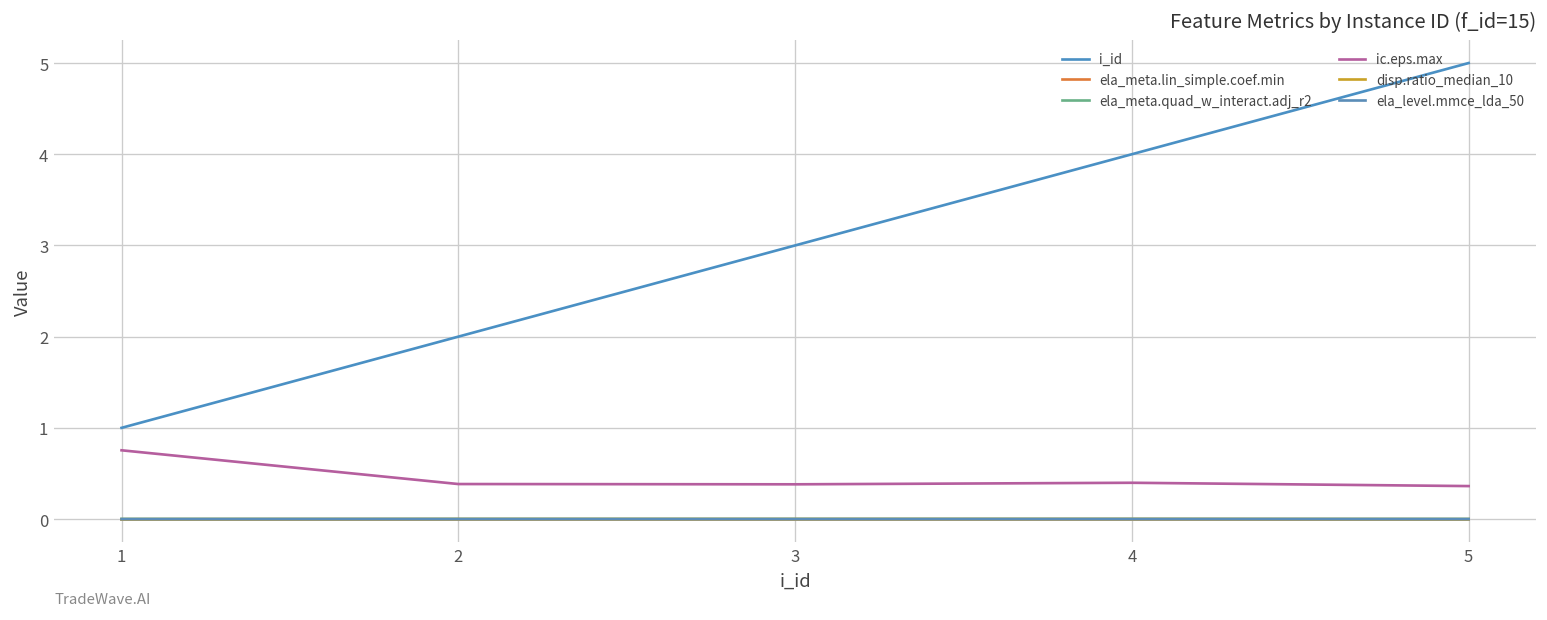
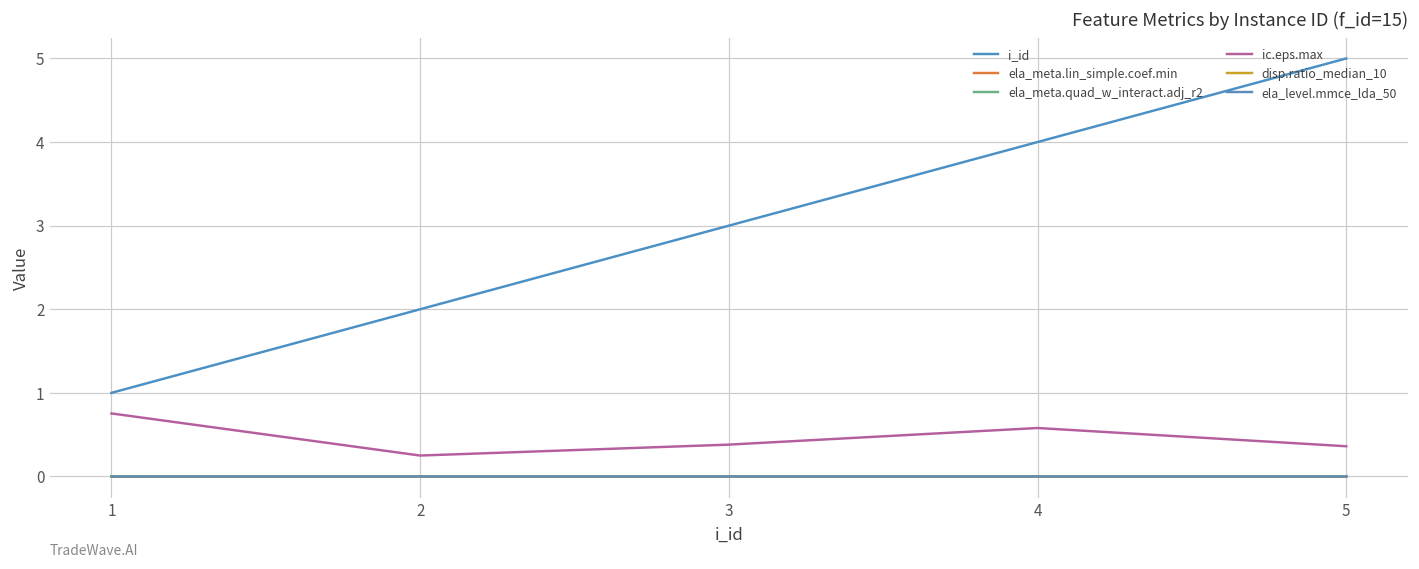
ic.eps.max, 2: 0.4 -> 0.3
ic.eps.max, 4: 0.4 -> 0.6
